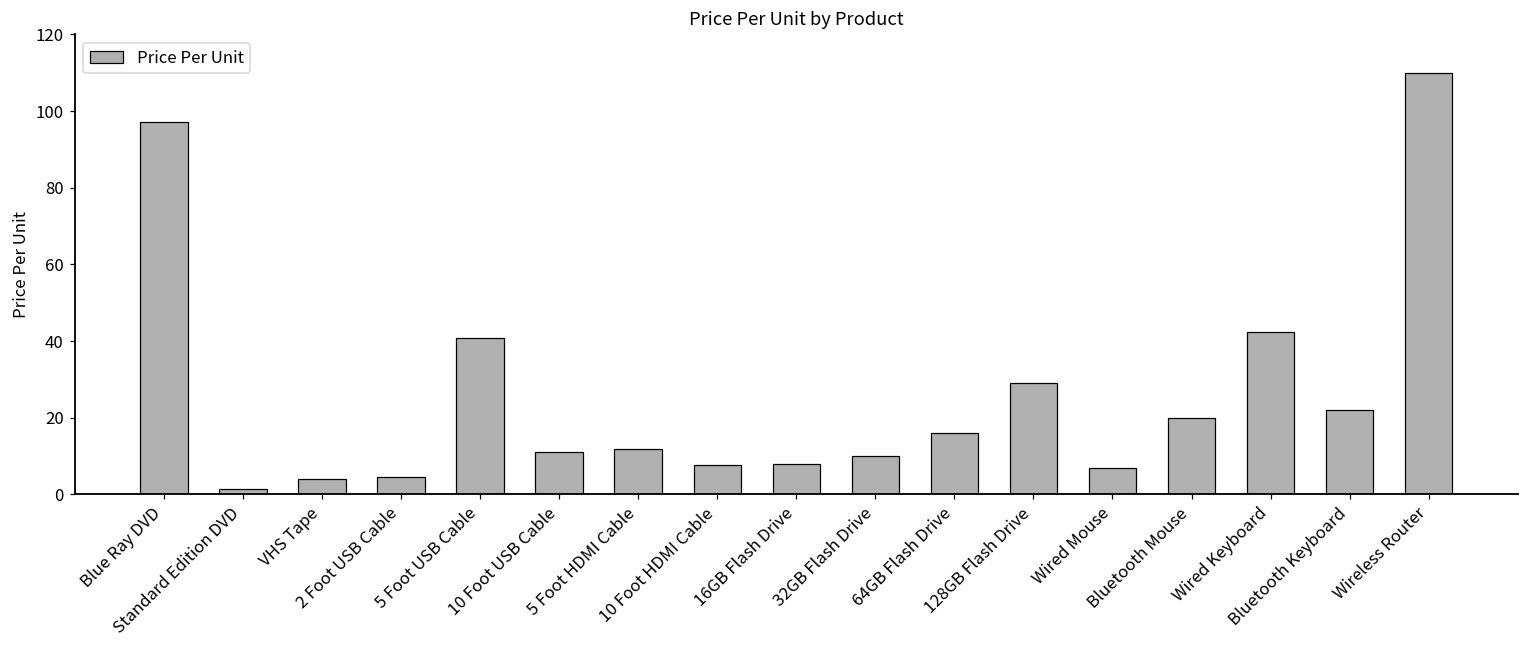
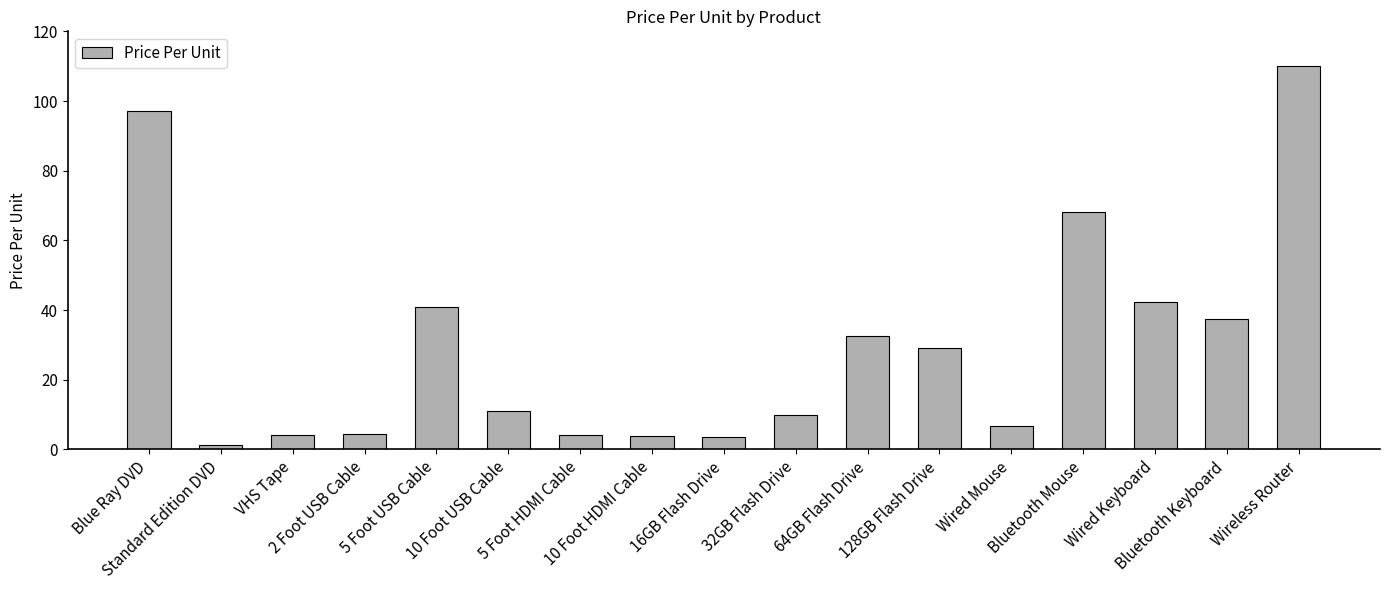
5 Foot HDMI Cable: 12 -> 4
10 Foot HDMI Cable: 8 -> 4
16GB Flash Drive: 8 -> 4
64GB Flash Drive: 16 -> 33
Bluetooth Mouse: 20 -> 68
Bluetooth Keyboard: 22 -> 37
